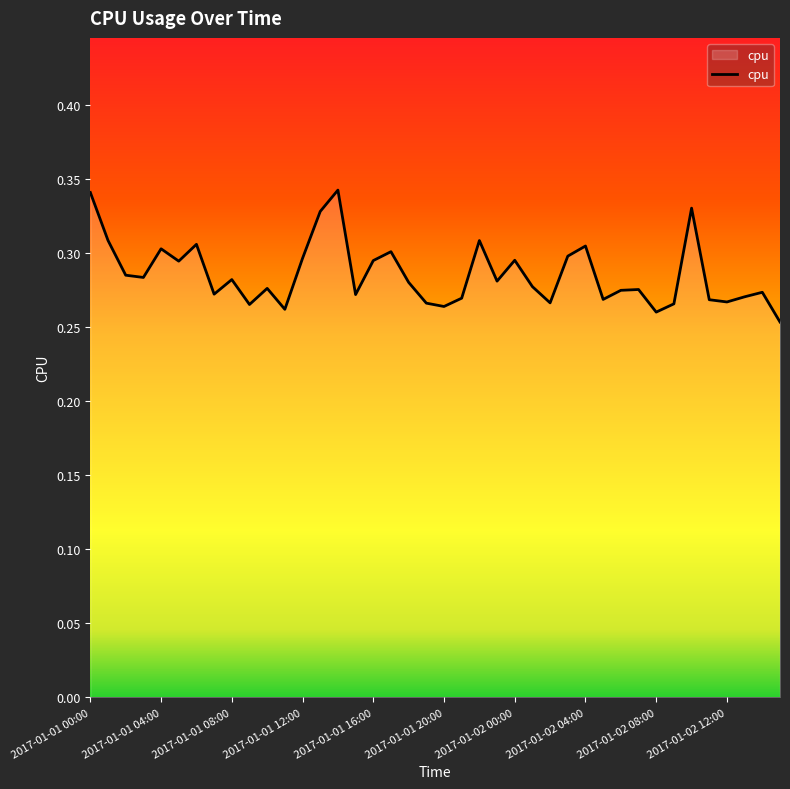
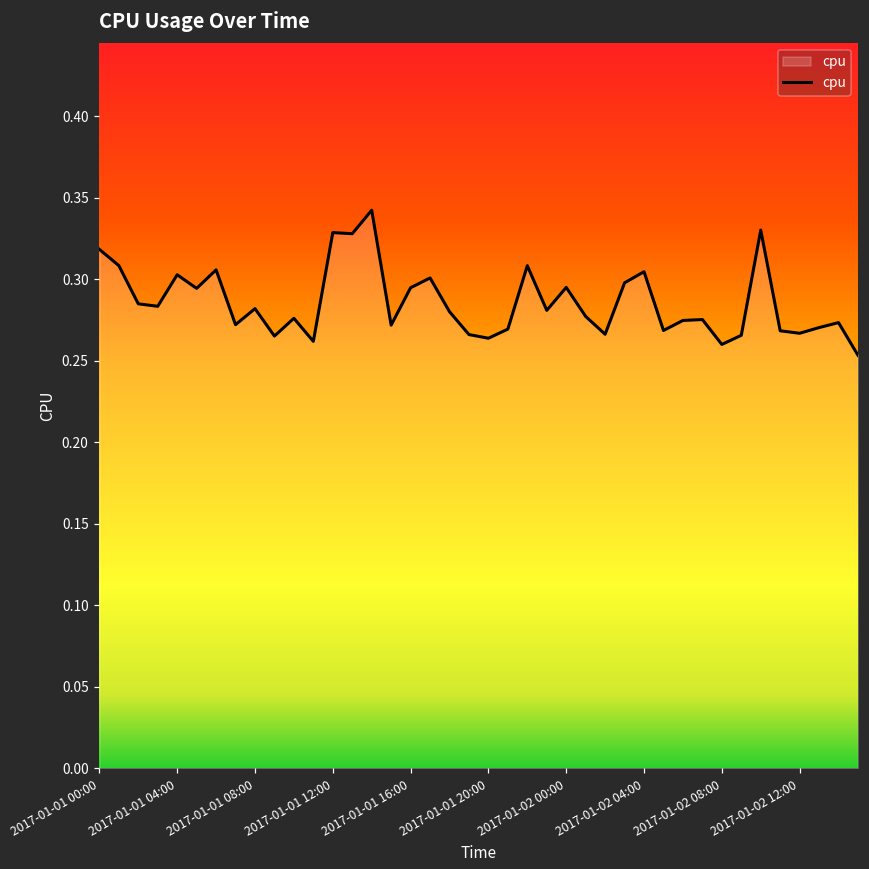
2017-01-01 00:00: 0.341 -> 0.318
2017-01-01 12:00: 0.296 -> 0.329
